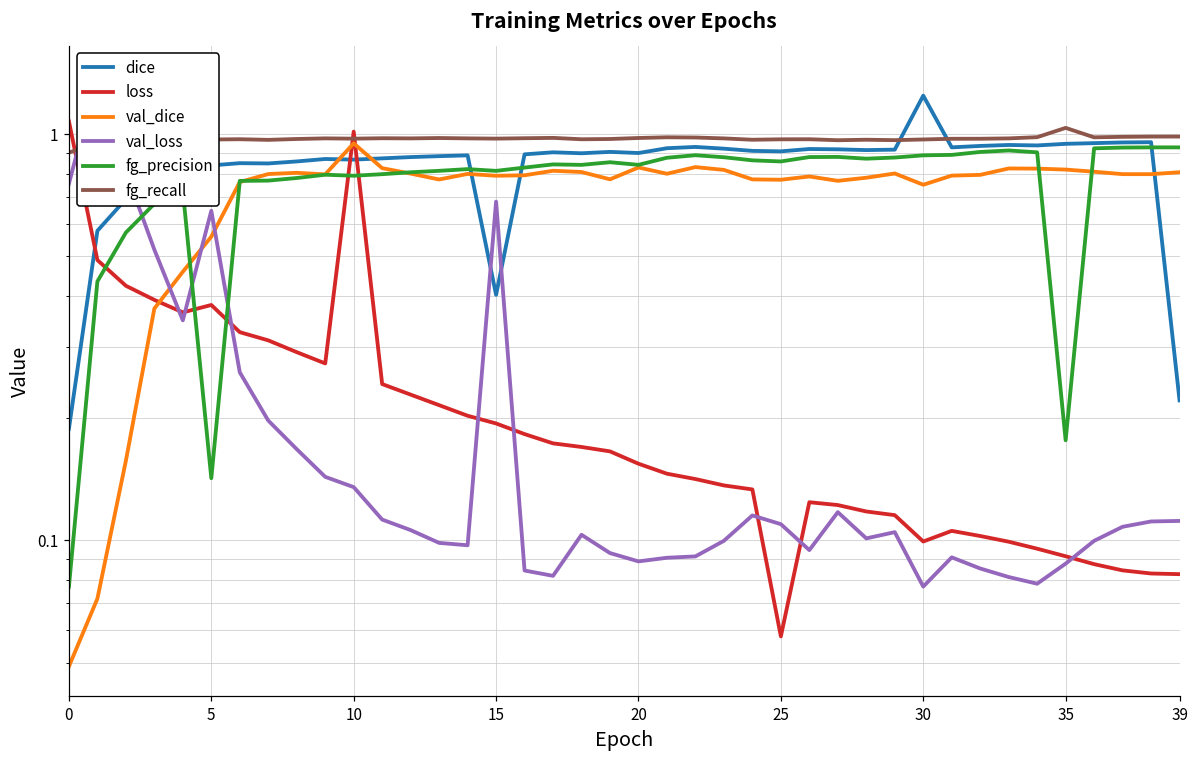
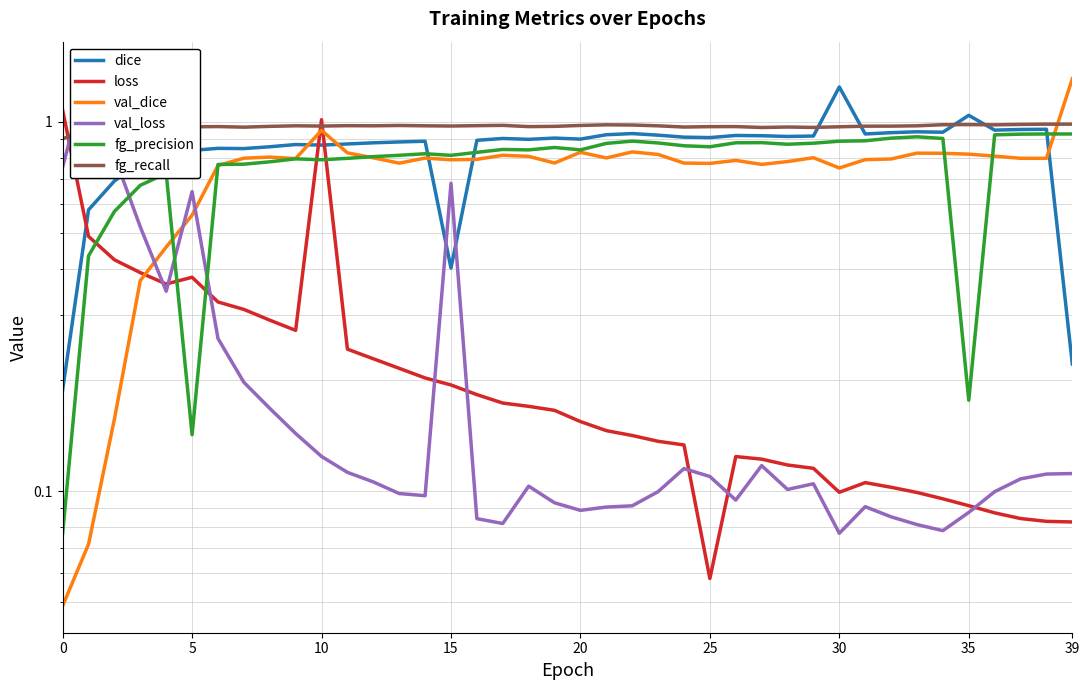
val_loss, 10: 0.135 -> 0.124
dice, 35: 0.95 -> 1.04
fg_recall, 35: 1.04 -> 0.98
val_dice, 39: 0.81 -> 1.31
